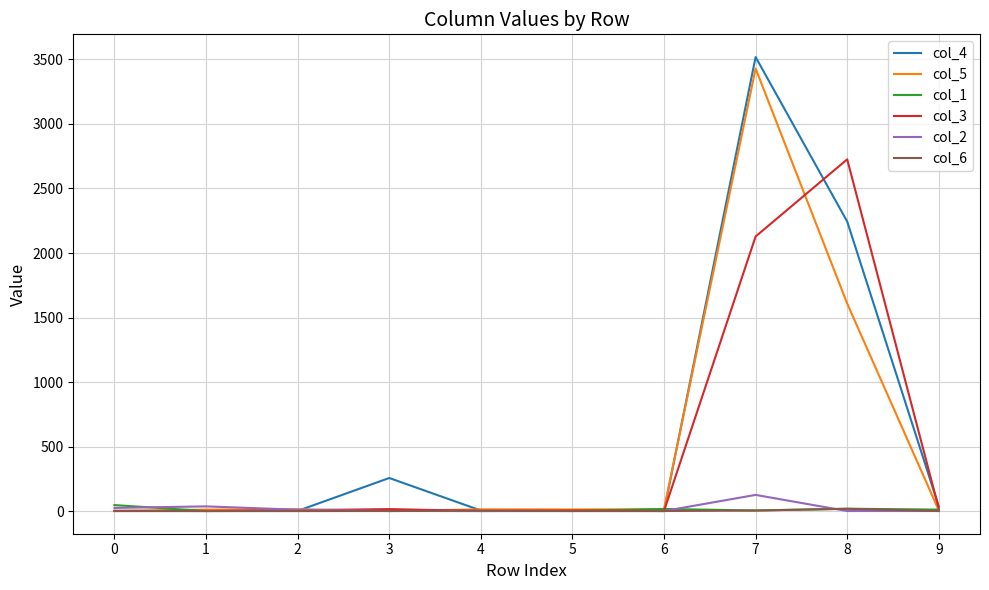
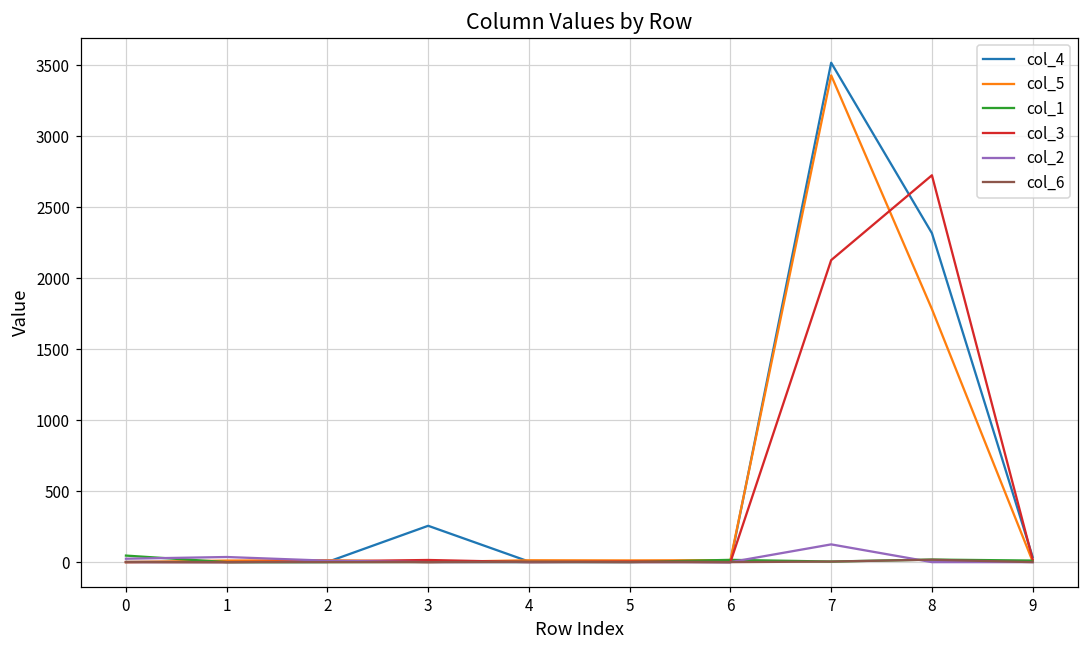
col_4, 8: 2240 -> 2320
col_5, 8: 1610 -> 1780
